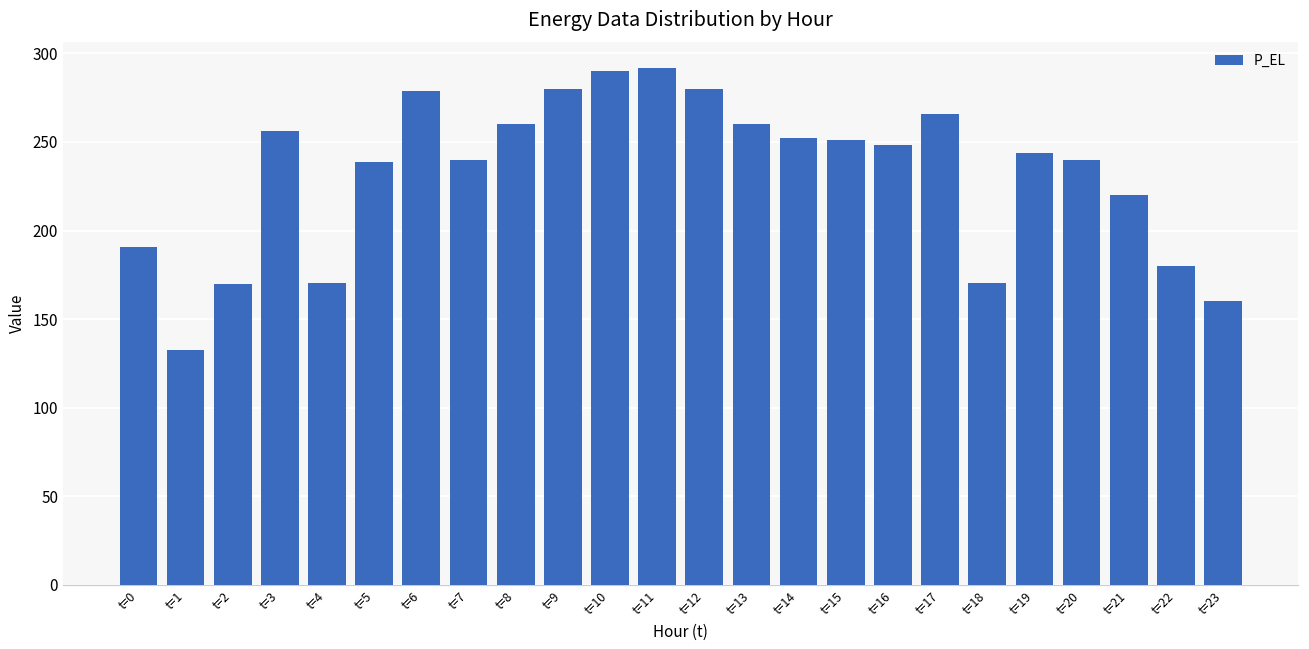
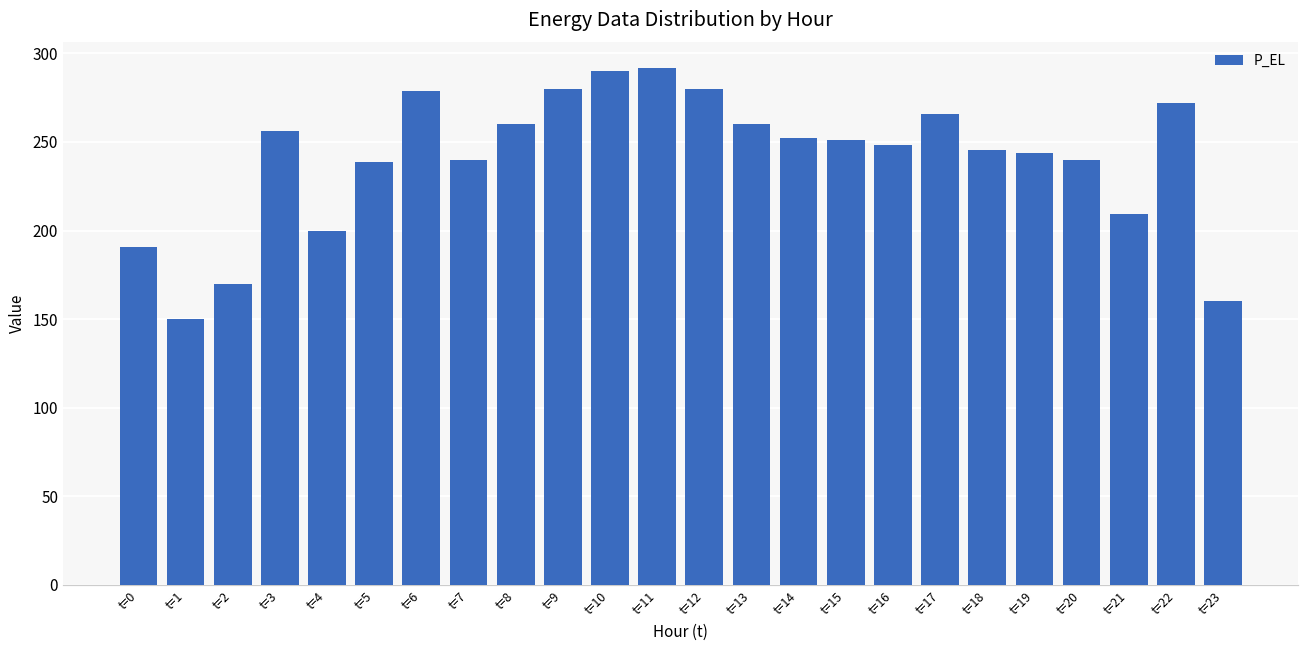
t=1: 132 -> 150
t=4: 170 -> 200
t=18: 171 -> 246
t=21: 220 -> 209
t=22: 180 -> 272
